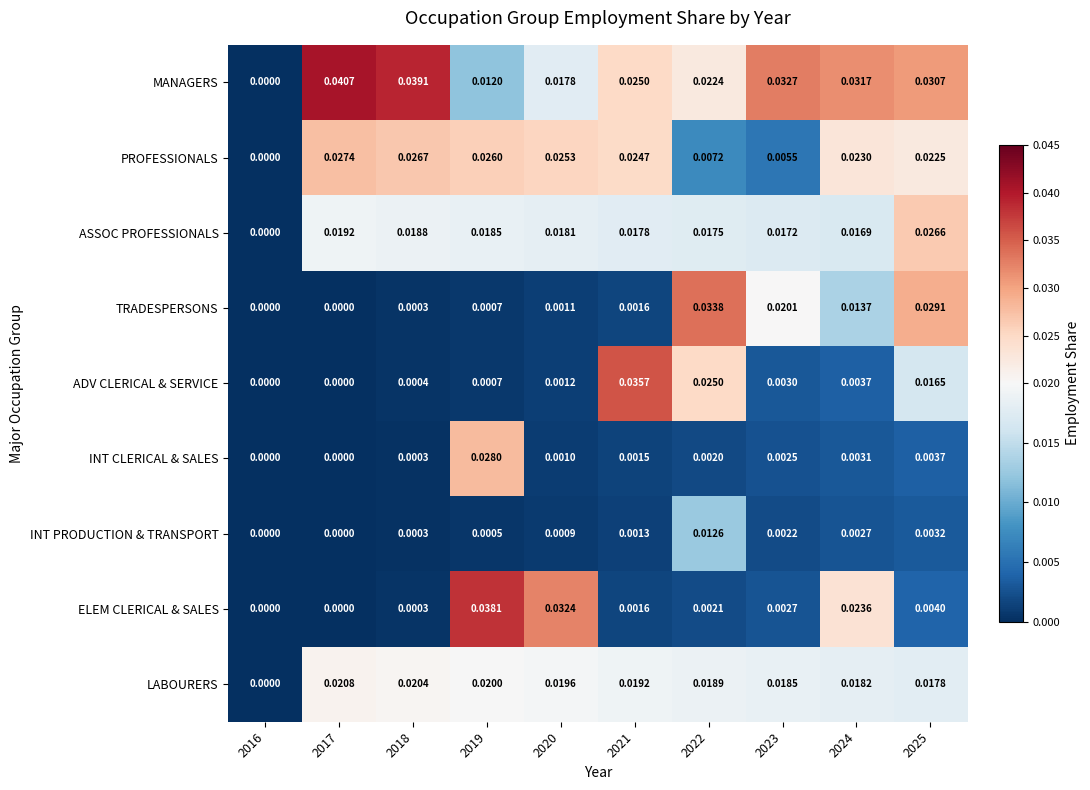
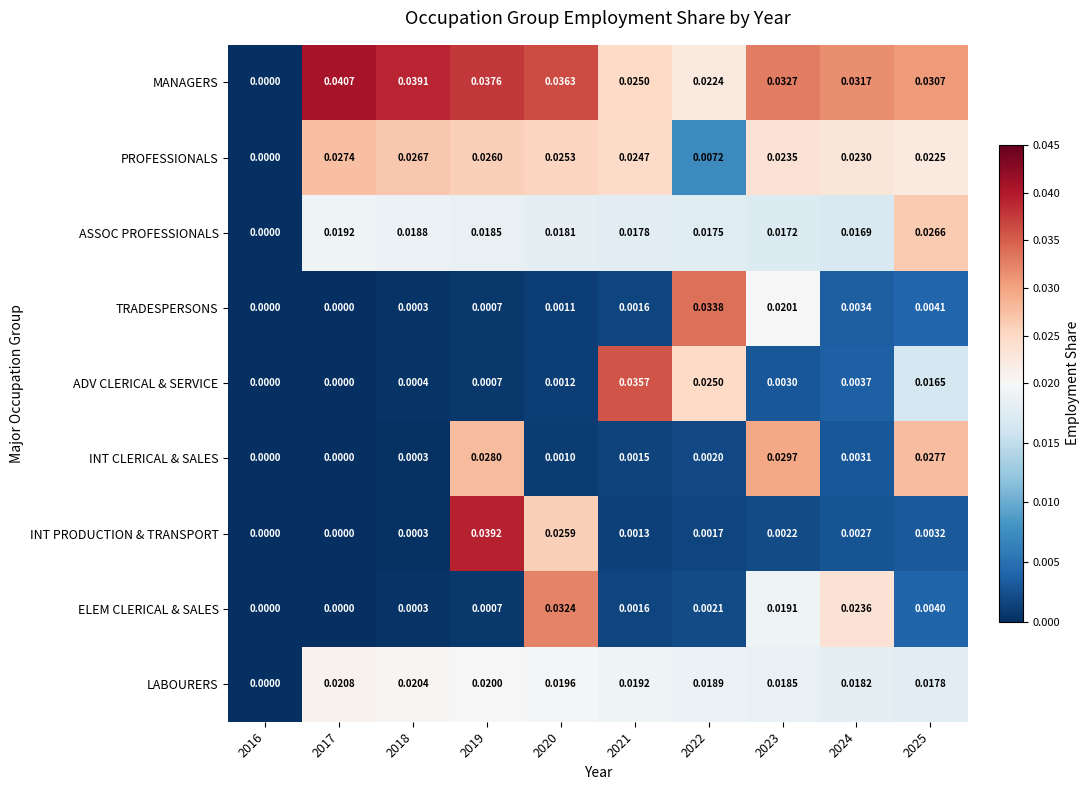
MANAGERS, 2019: 0.0120 -> 0.0376
MANAGERS, 2020: 0.0178 -> 0.0363
PROFESSIONALS, 2023: 0.0055 -> 0.0235
TRADESPERSONS, 2024: 0.0137 -> 0.0034
TRADESPERSONS, 2025: 0.0291 -> 0.0041
INT CLERICAL & SALES, 2023: 0.0025 -> 0.0297
INT CLERICAL & SALES, 2025: 0.0037 -> 0.0277
INT PRODUCTION & TRANSPORT, 2019: 0.0005 -> 0.0392
INT PRODUCTION & TRANSPORT, 2020: 0.0009 -> 0.0259
INT PRODUCTION & TRANSPORT, 2022: 0.0126 -> 0.0017
ELEM CLERICAL & SALES, 2019: 0.0381 -> 0.0007
ELEM CLERICAL & SALES, 2023: 0.0027 -> 0.0191
